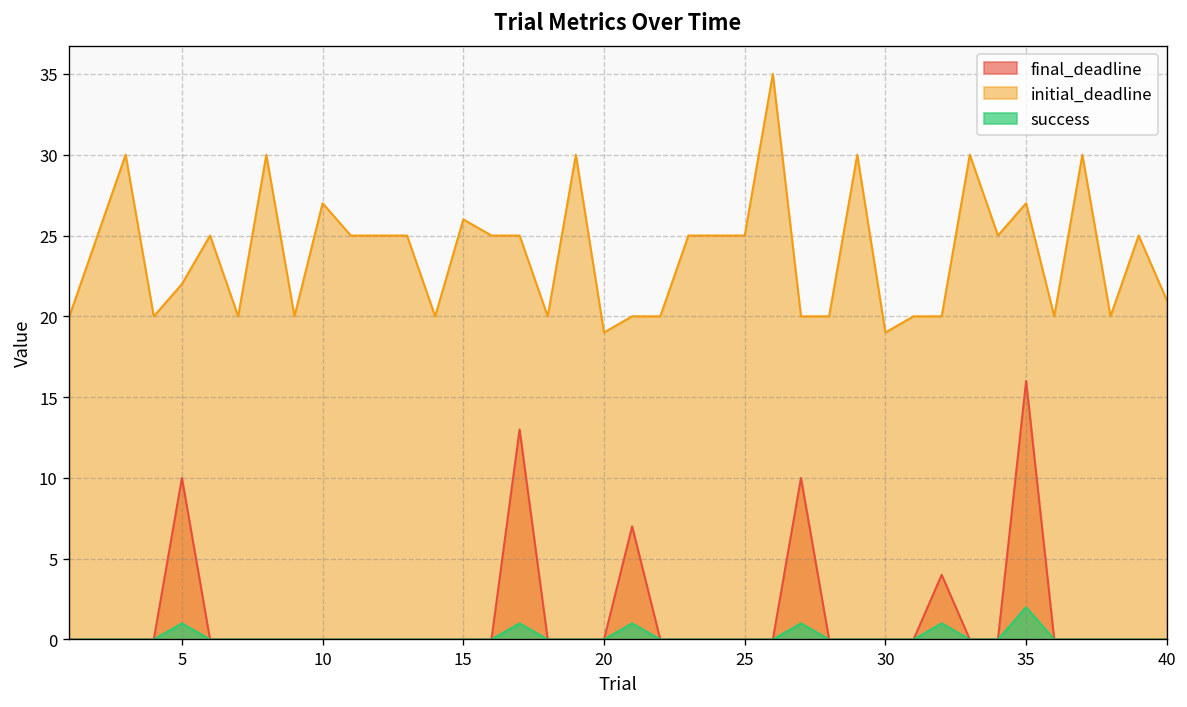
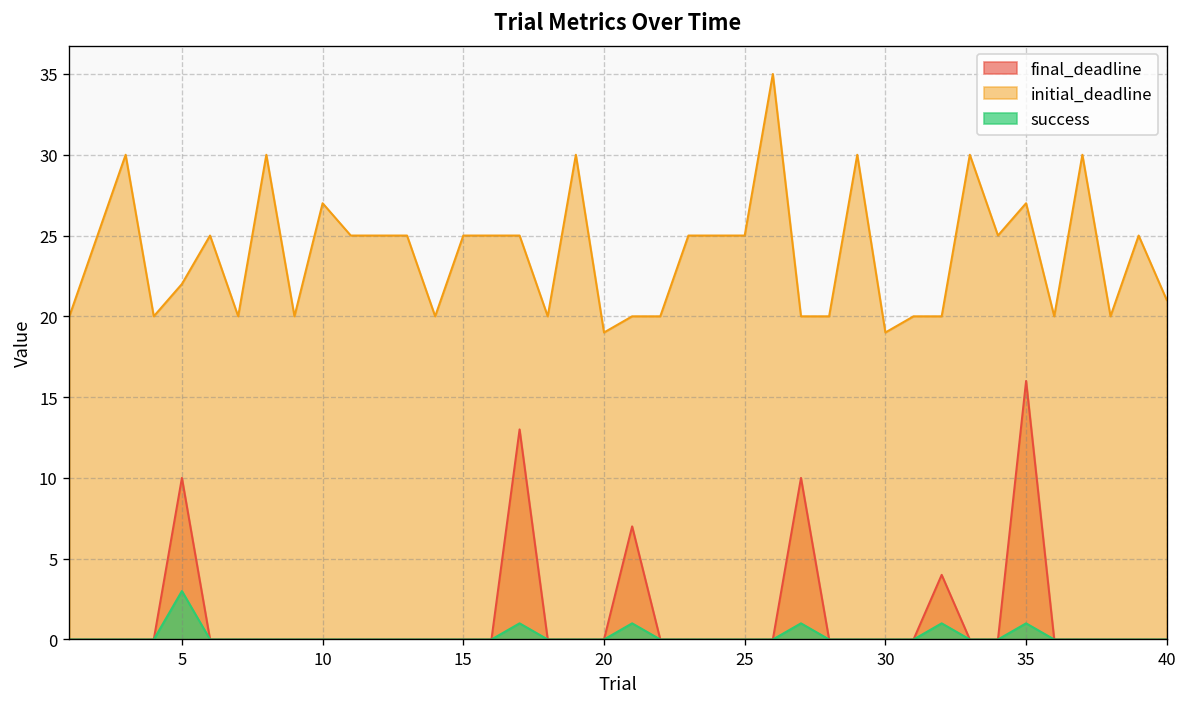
success, 5: 1 -> 3
initial_deadline, 15: 26 -> 25
success, 35: 2 -> 1
